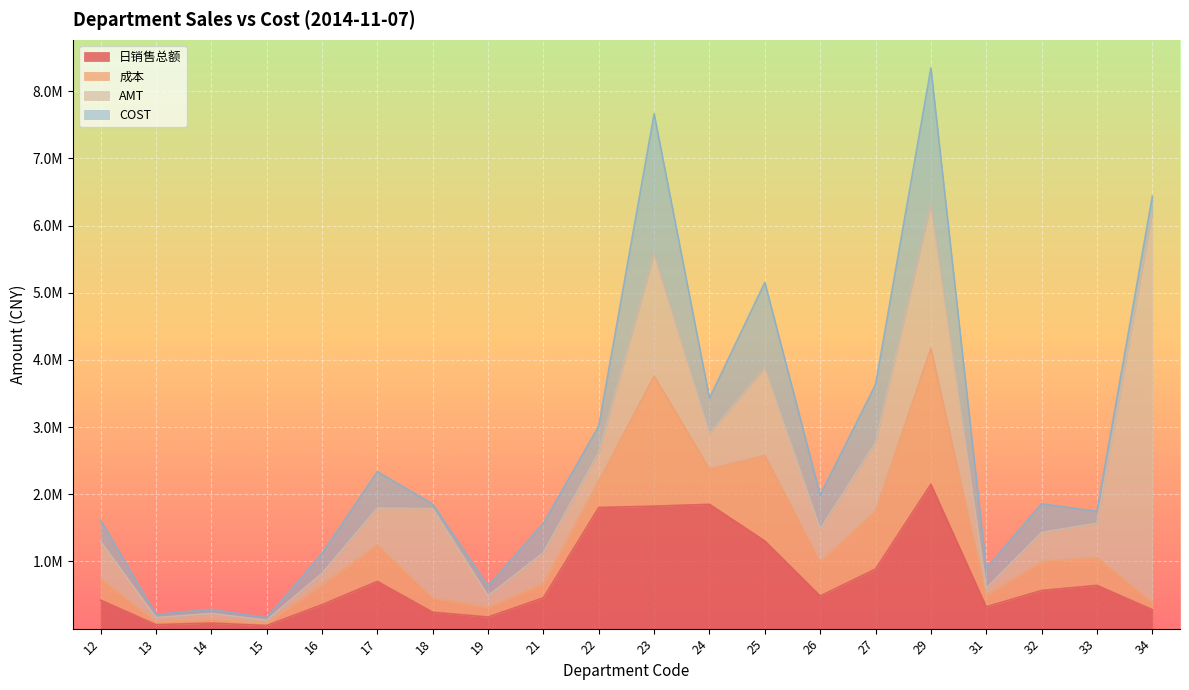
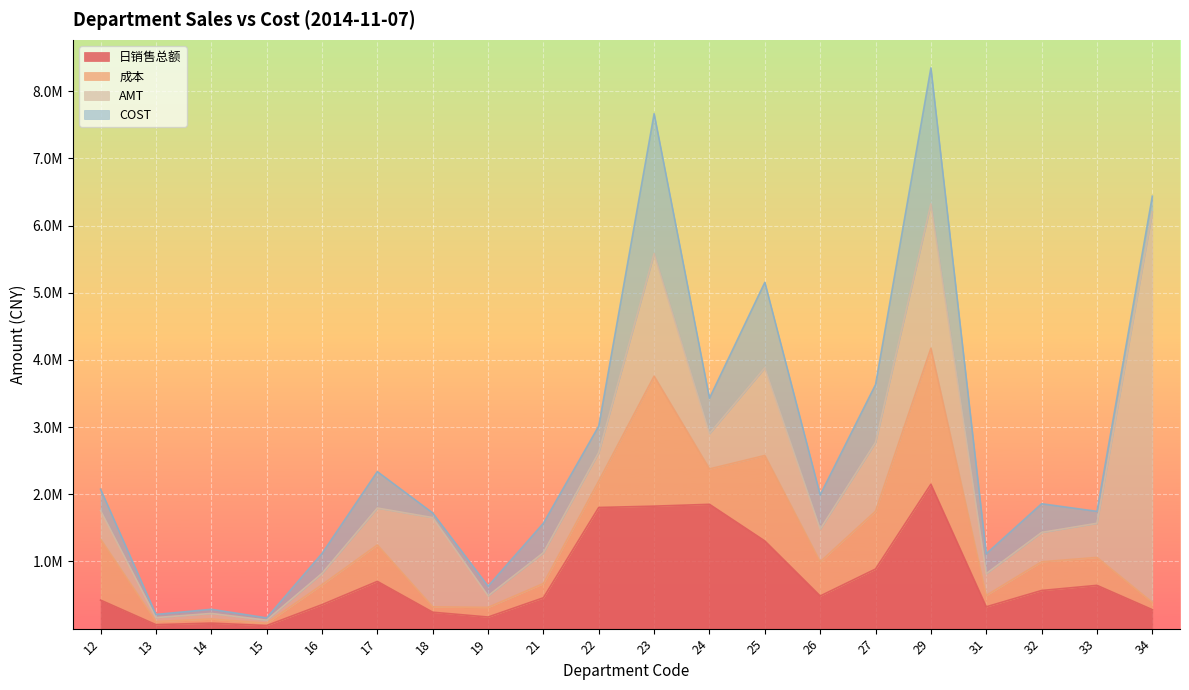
成本, 12: 300000 -> 900000
AMT, 12: 600000 -> 400000
成本, 18: 200000 -> 100000
AMT, 31: 100000 -> 300000
